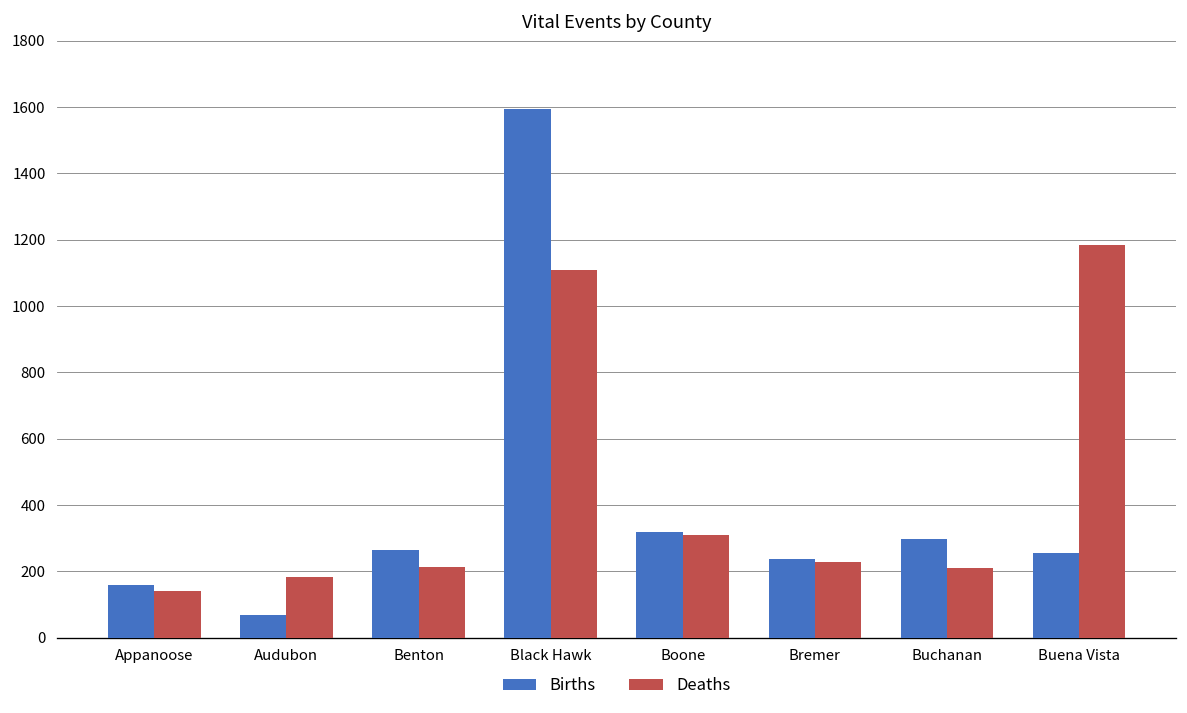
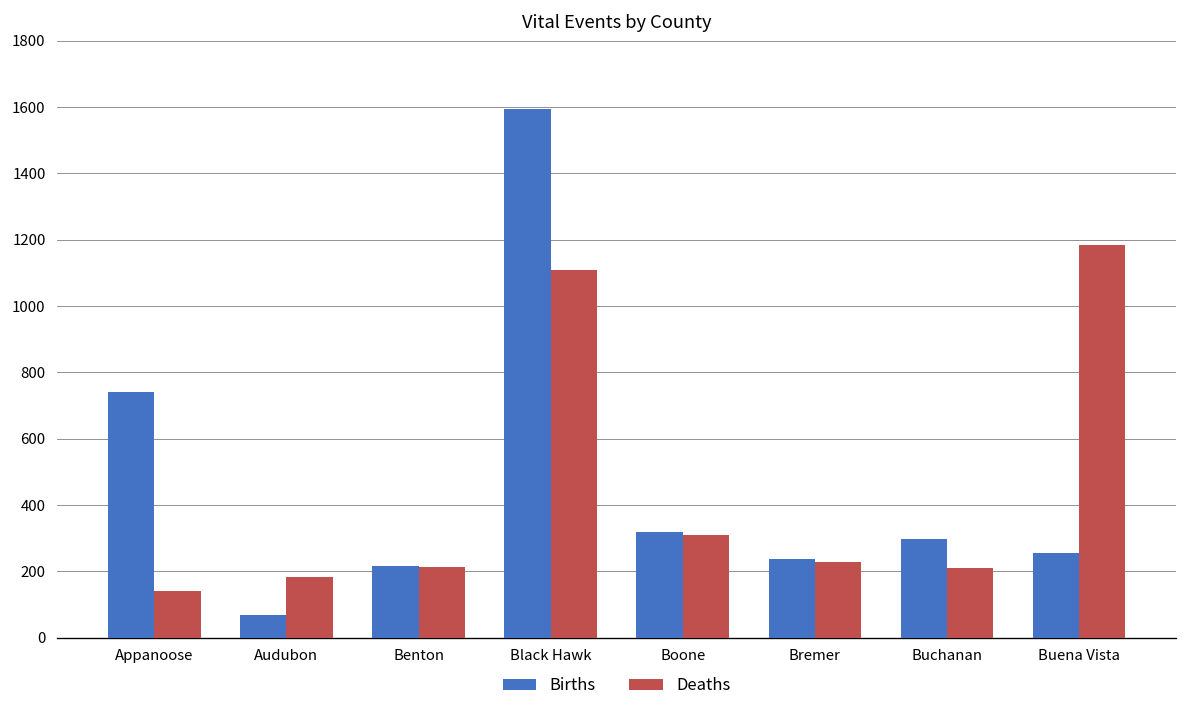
Births, Appanoose: 160 -> 740
Births, Benton: 270 -> 220
